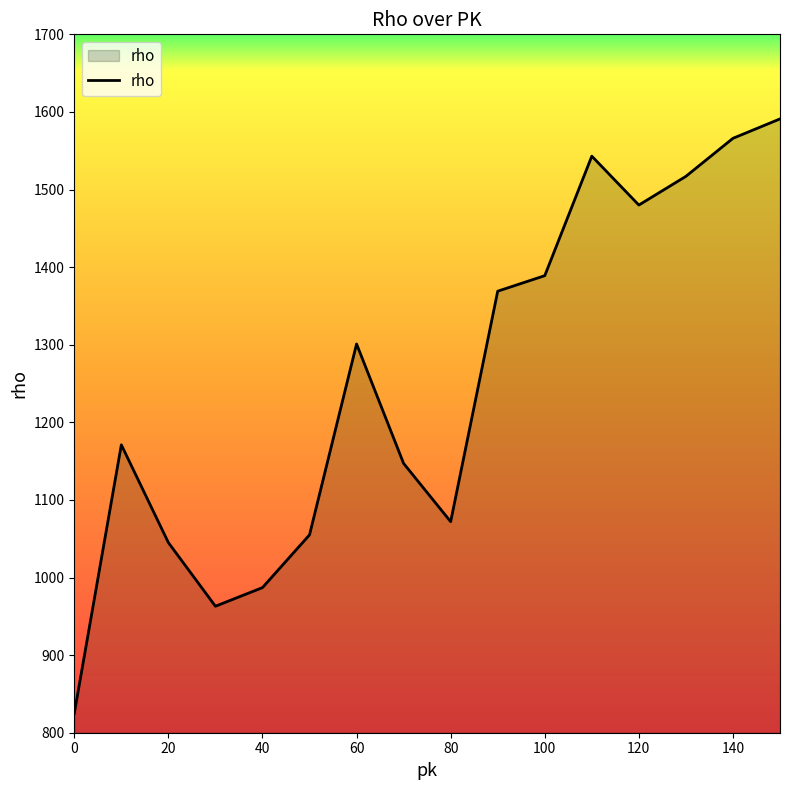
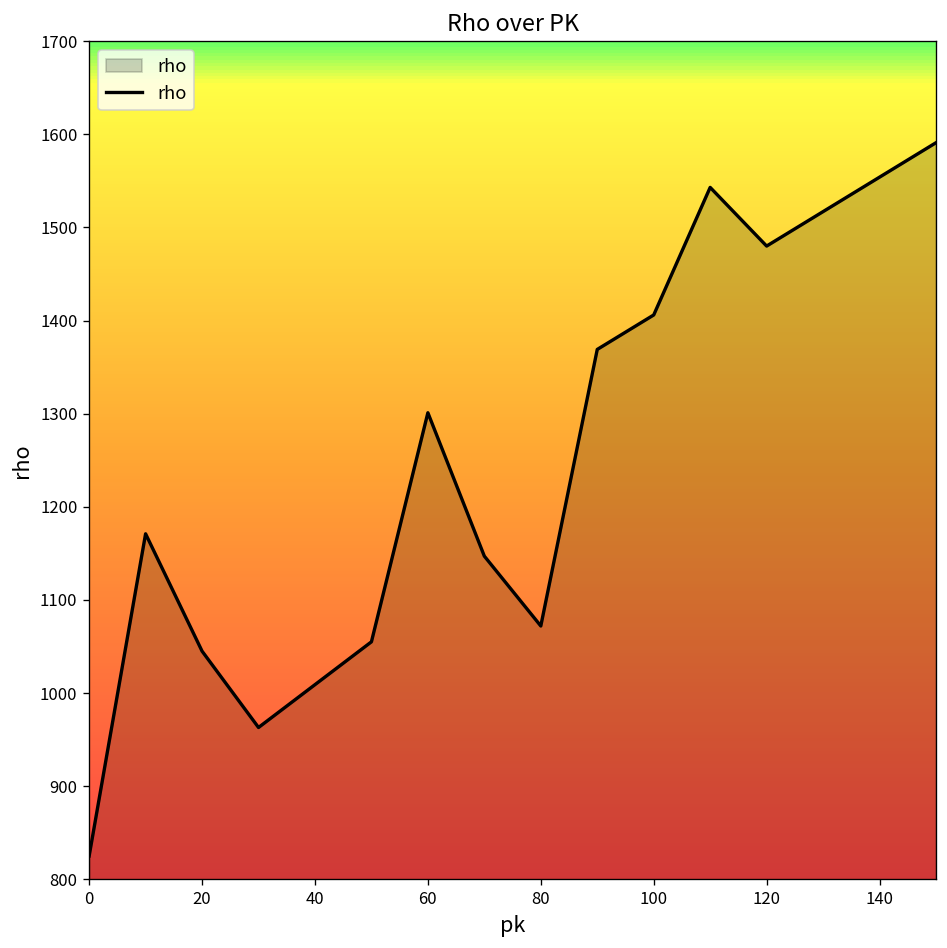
40: 990 -> 1010
100: 1390 -> 1410
140: 1570 -> 1550
